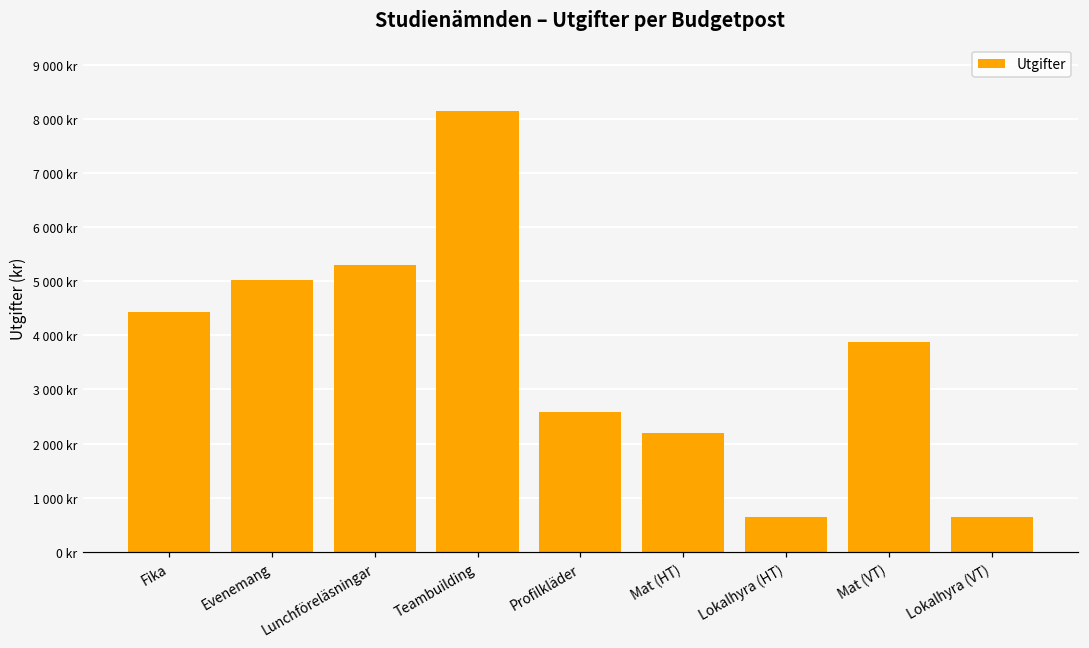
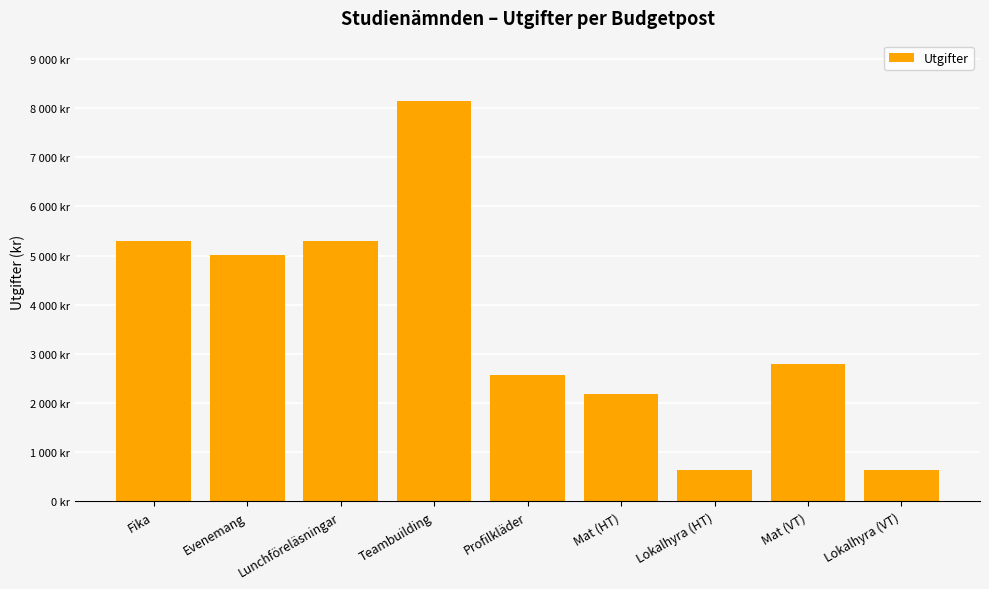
Fika: 4400 kr -> 5300 kr
Mat (VT): 3900 kr -> 2800 kr
